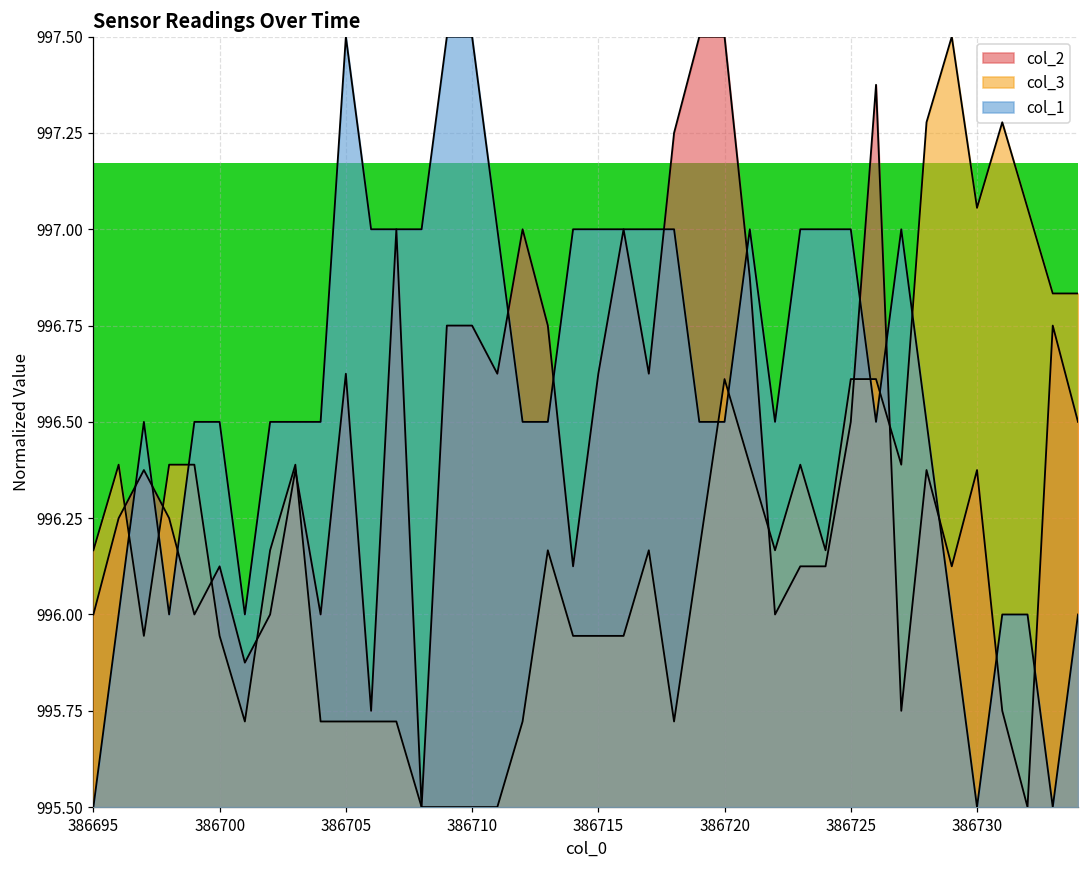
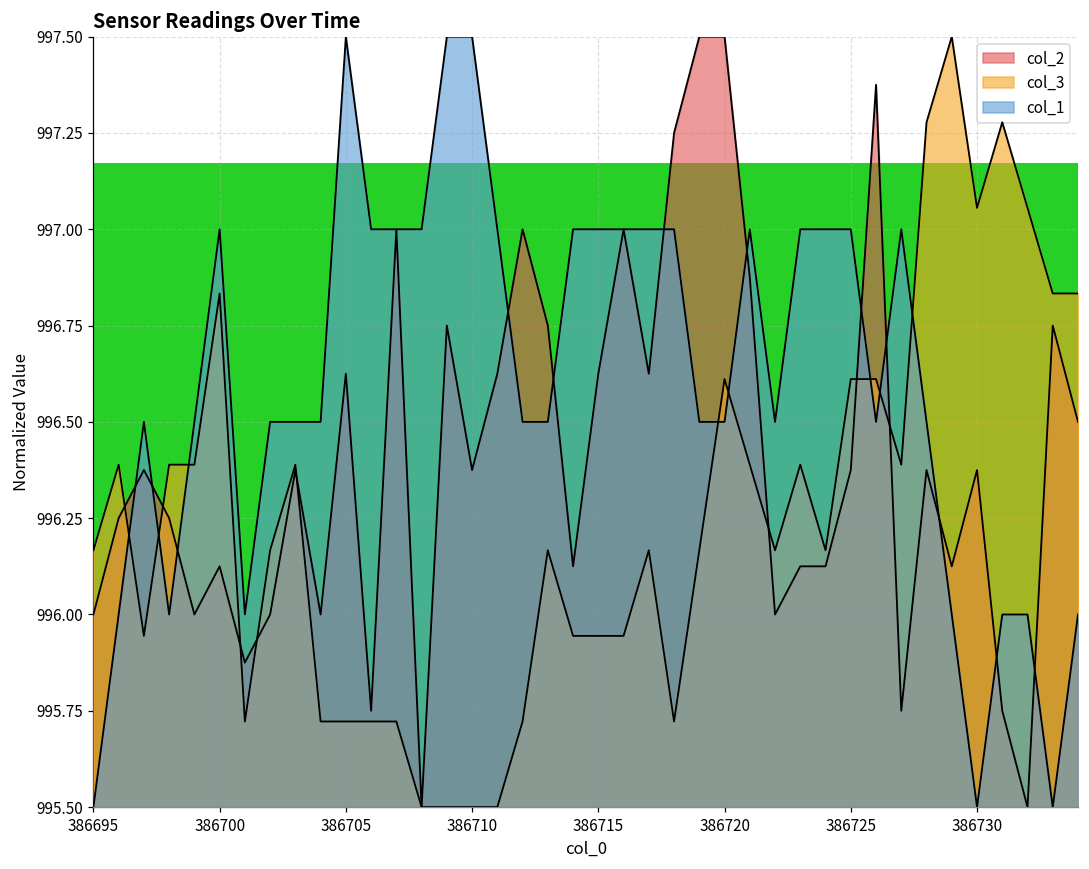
col_3, 386700: 995.94 -> 996.83
col_1, 386700: 996.50 -> 997.00
col_2, 386710: 996.75 -> 996.38
col_2, 386725: 996.50 -> 996.38
